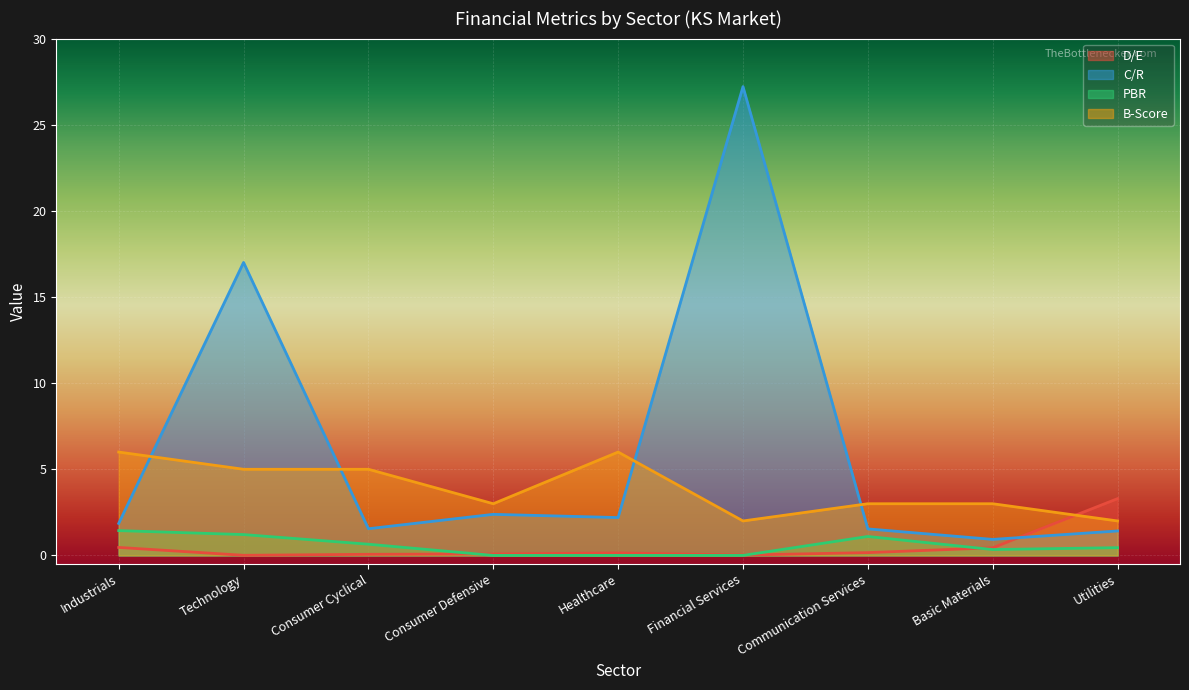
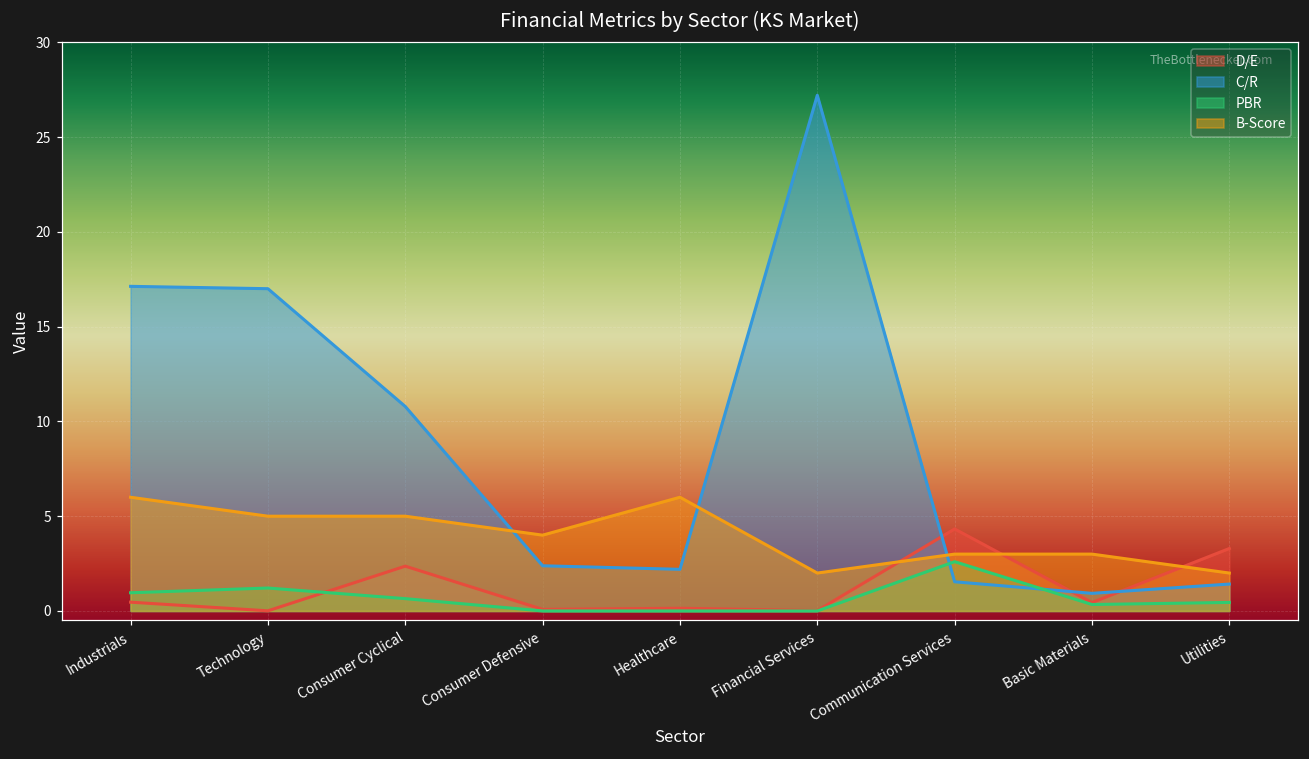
C/R, Industrials: 1.9 -> 17.1
PBR, Industrials: 1.4 -> 1.0
D/E, Consumer Cyclical: 0.1 -> 2.4
C/R, Consumer Cyclical: 1.5 -> 10.8
B-Score, Consumer Defensive: 3 -> 4
D/E, Communication Services: 0.2 -> 4.3
PBR, Communication Services: 1.1 -> 2.6
